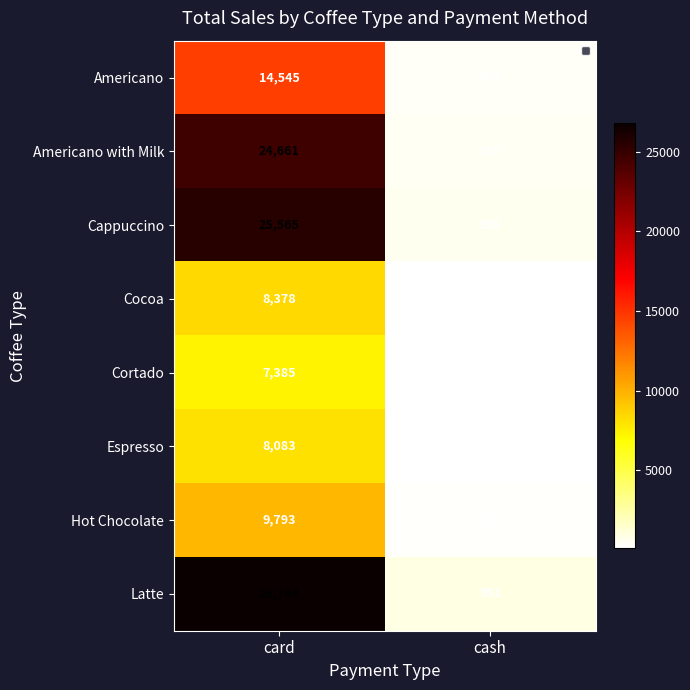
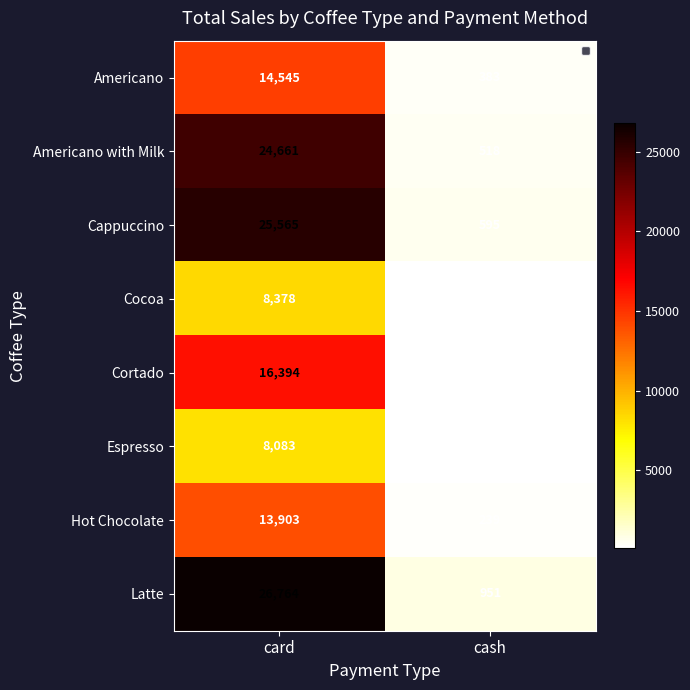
Cortado, card: 7,385 -> 16,394
Hot Chocolate, card: 9,793 -> 13,903
